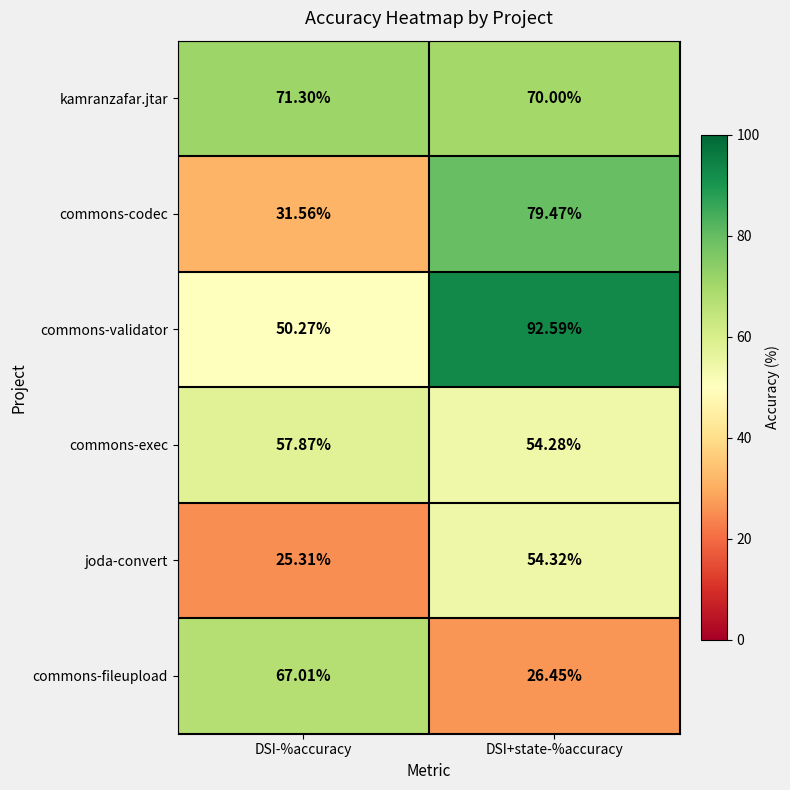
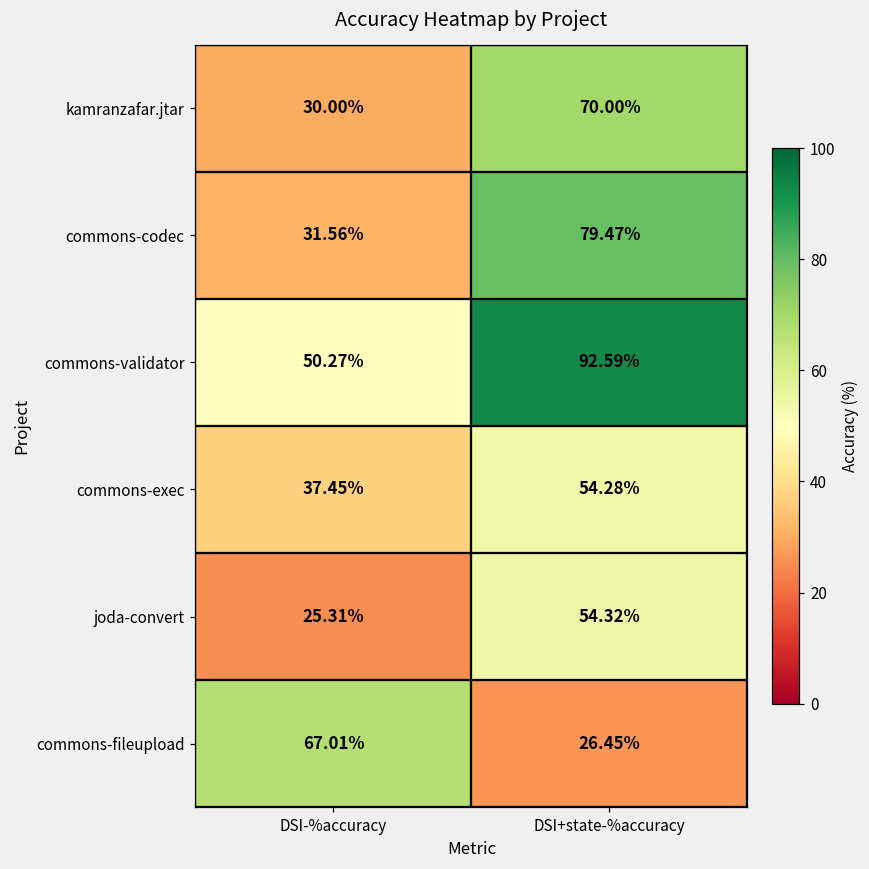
kamranzafar.jtar, DSI-%accuracy: 71.30% -> 30.00%
commons-exec, DSI-%accuracy: 57.87% -> 37.45%
